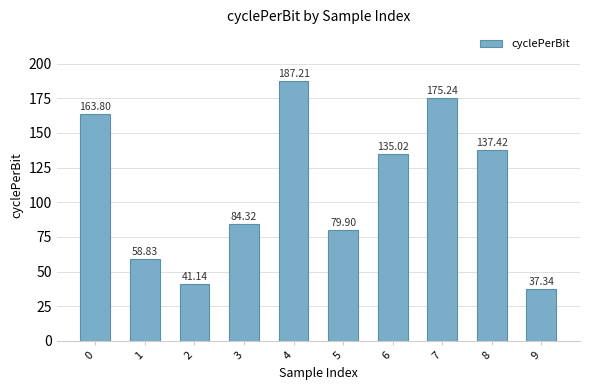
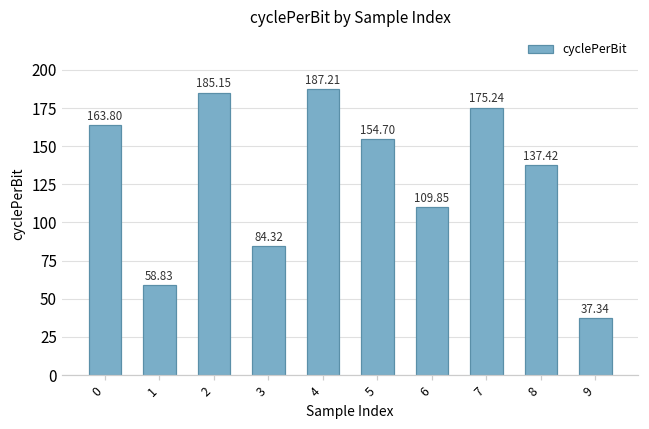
2: 41.14 -> 185.15
5: 79.90 -> 154.70
6: 135.02 -> 109.85
